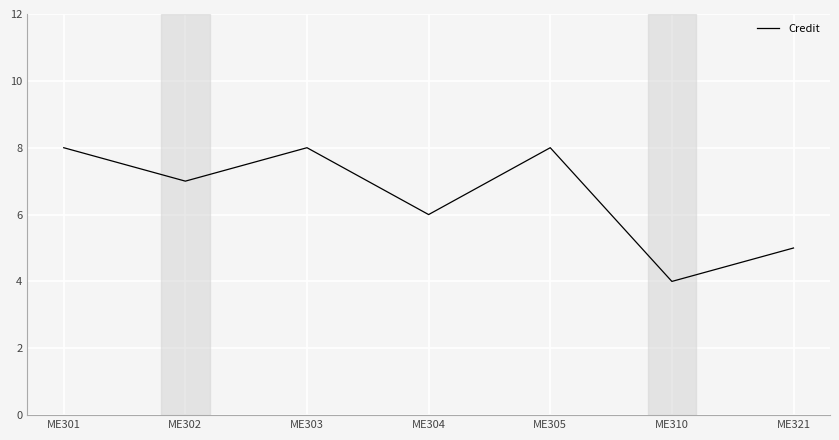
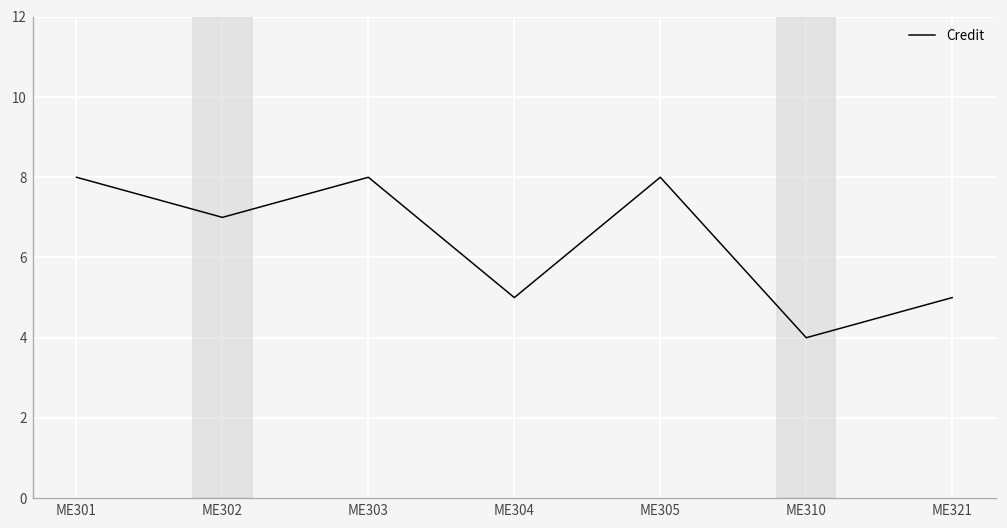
ME304: 6 -> 5
